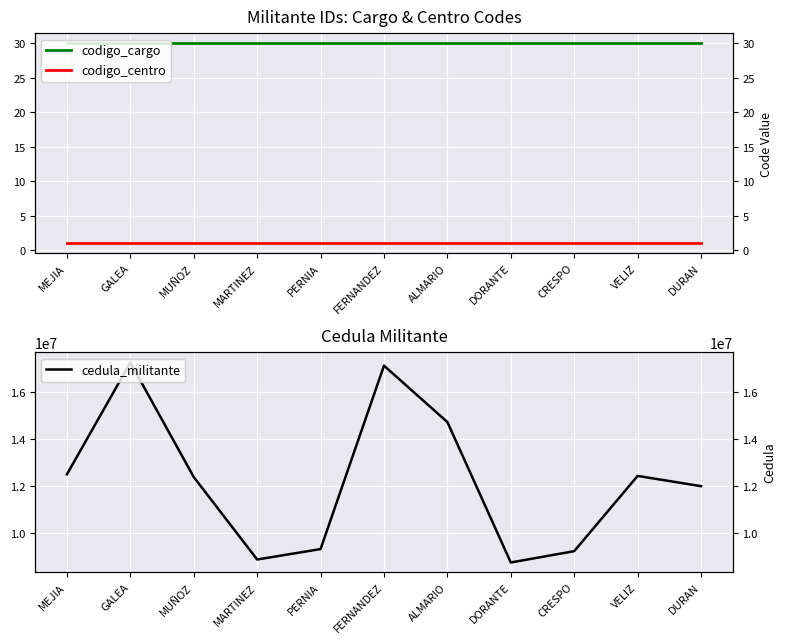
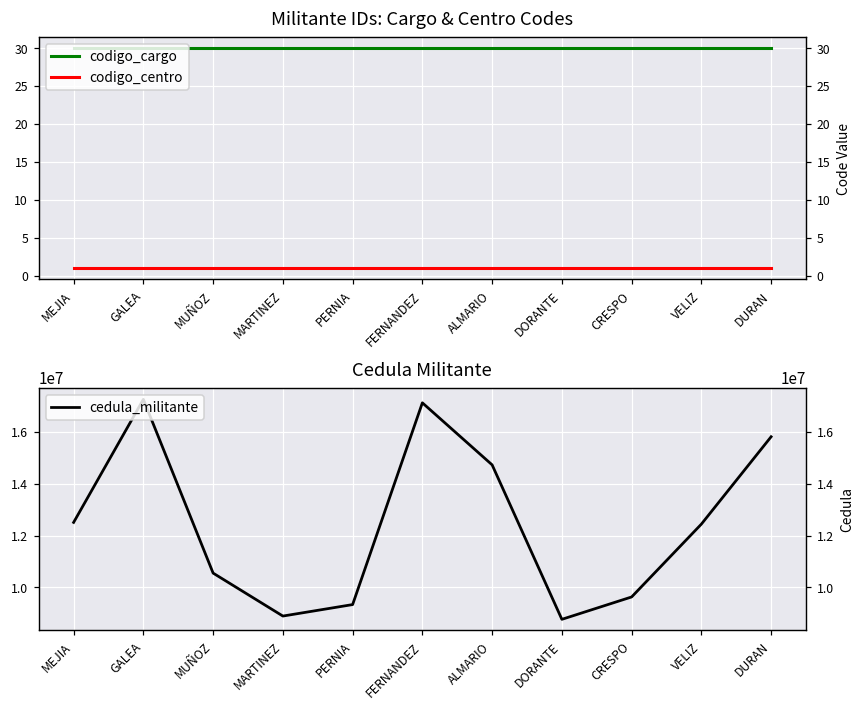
Cedula Militante, MUÑOZ: 12400000 -> 10600000
Cedula Militante, CRESPO: 9200000 -> 9600000
Cedula Militante, DURAN: 12000000 -> 15800000
